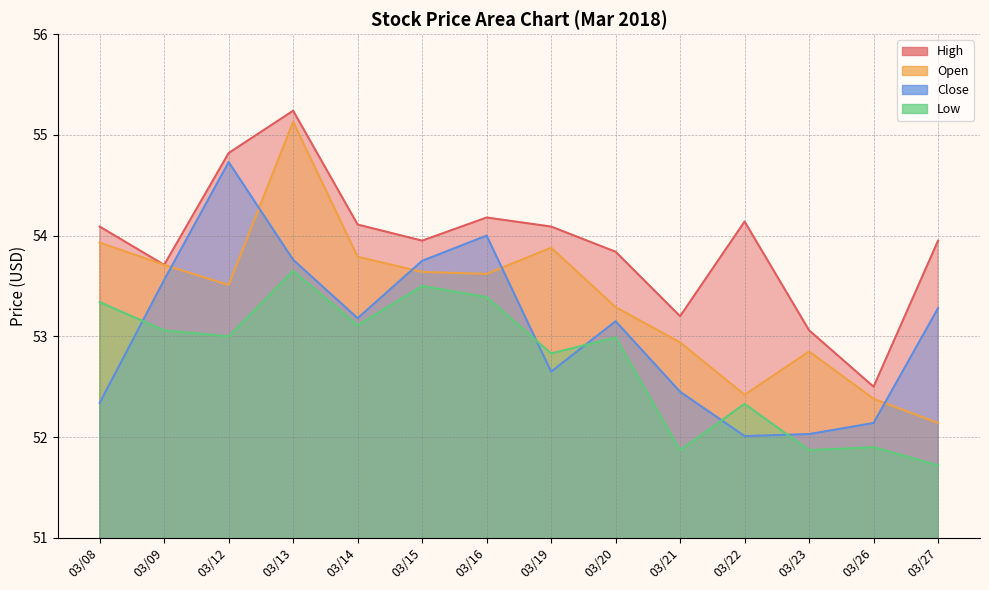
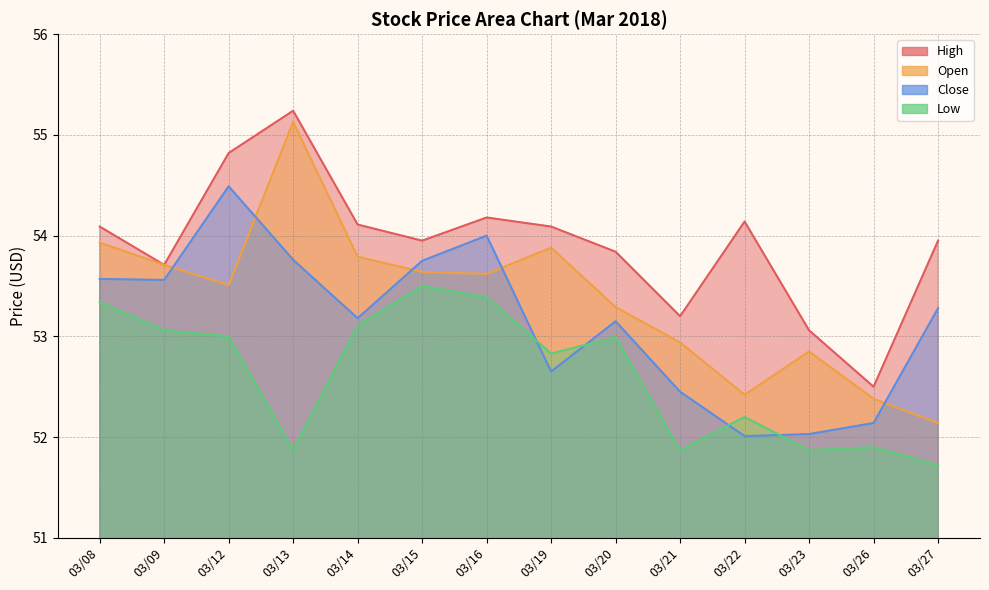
Close, 03/08: 52.34 -> 53.57
Close, 03/12: 54.73 -> 54.49
Low, 03/13: 53.65 -> 51.87
Low, 03/22: 52.33 -> 52.20
